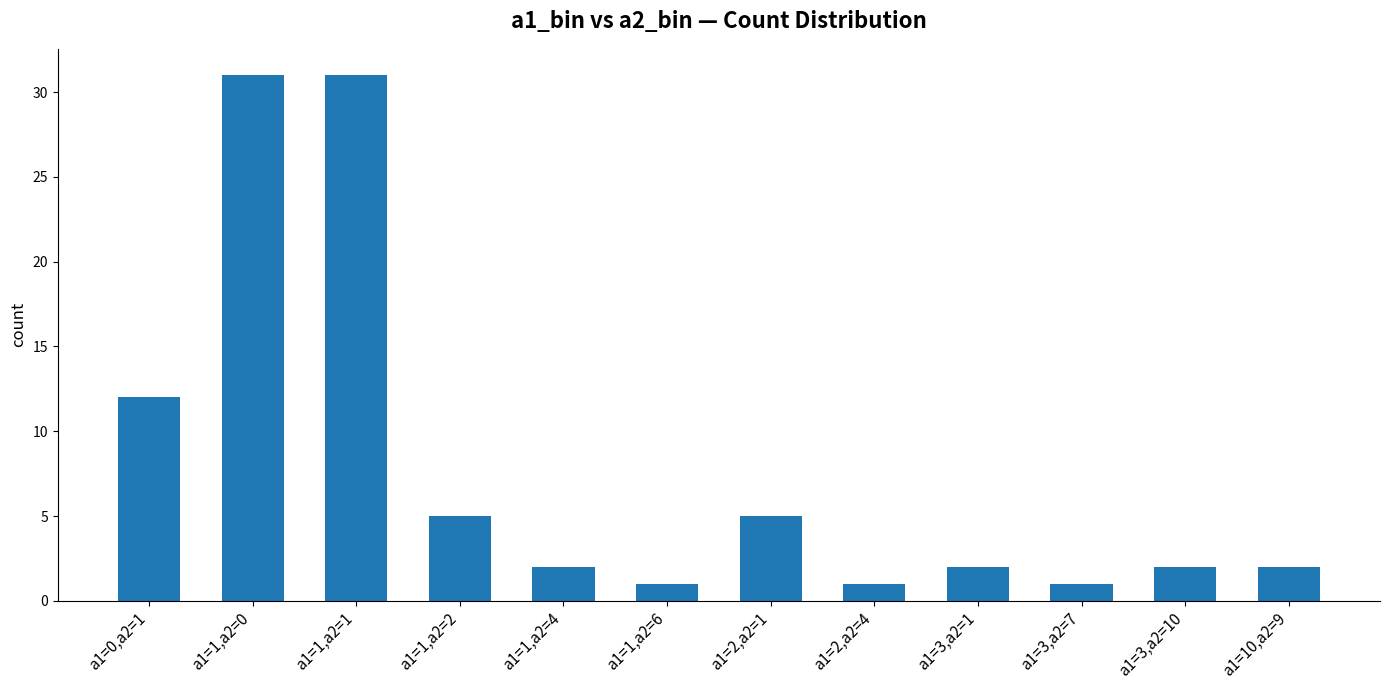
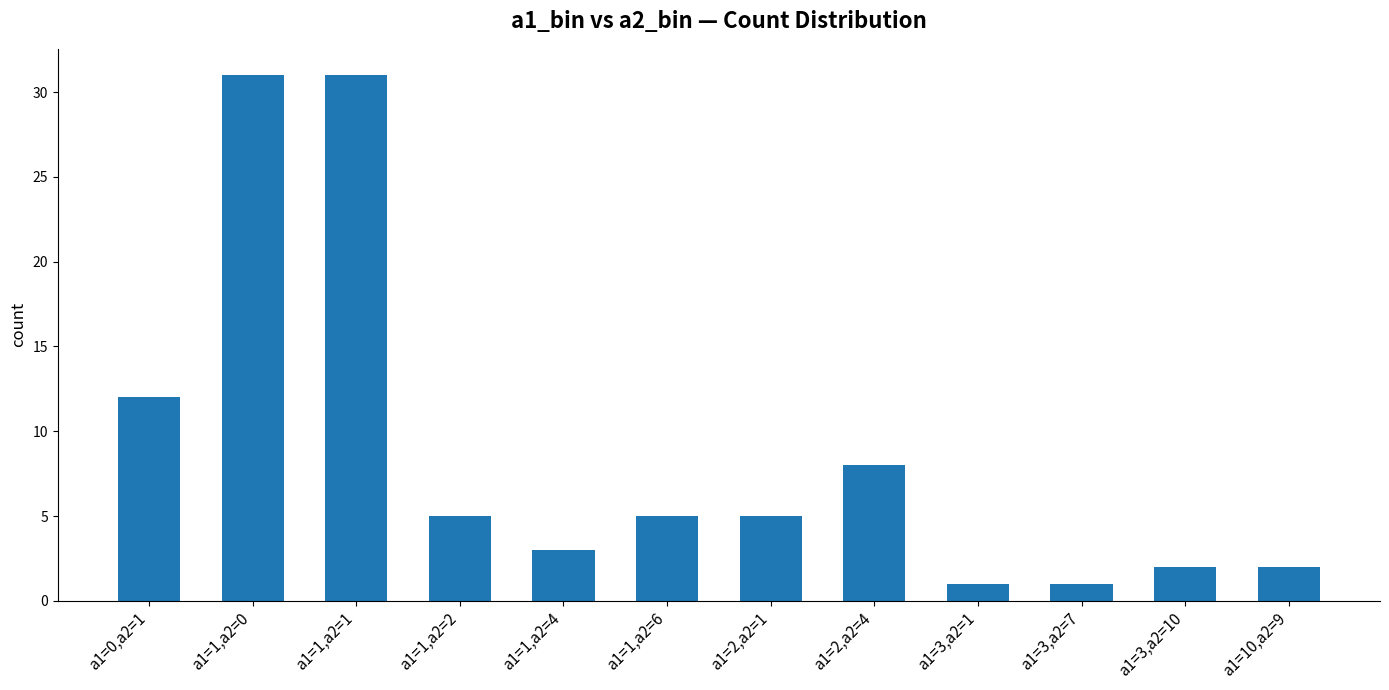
a1=1,a2=4: 2 -> 3
a1=1,a2=6: 1 -> 5
a1=2,a2=4: 1 -> 8
a1=3,a2=1: 2 -> 1
